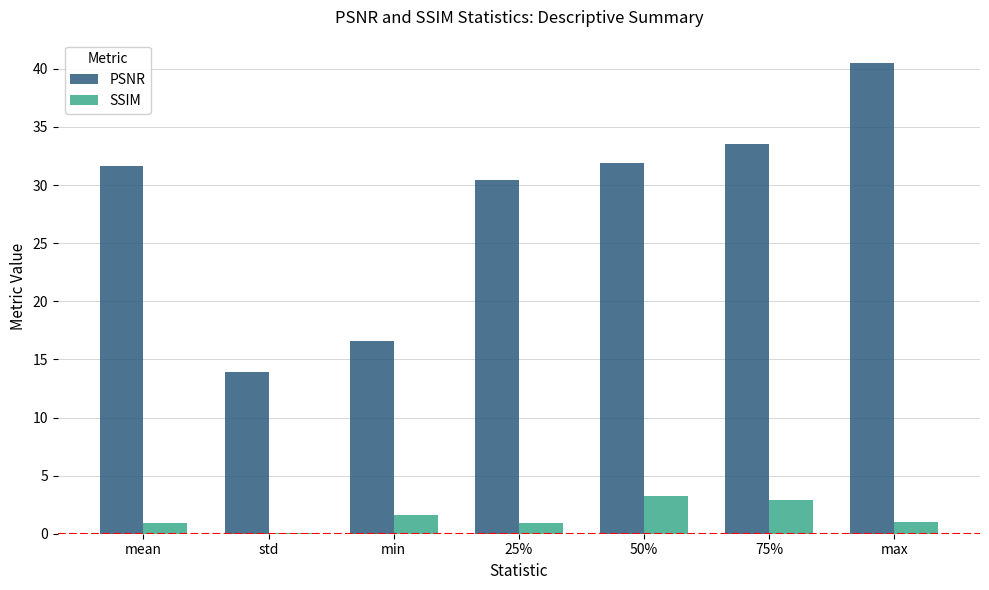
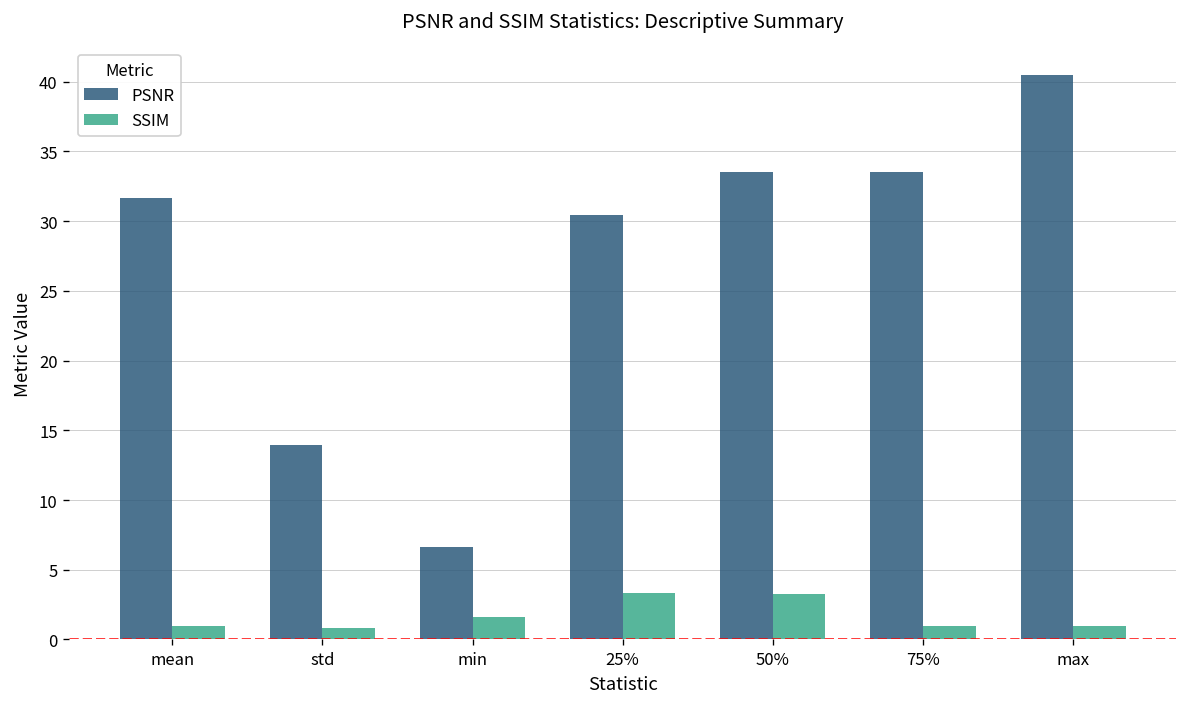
SSIM, std: 0.0 -> 0.8
PSNR, min: 16.6 -> 6.6
SSIM, 25%: 0.9 -> 3.3
PSNR, 50%: 31.9 -> 33.5
SSIM, 75%: 2.9 -> 1.0
